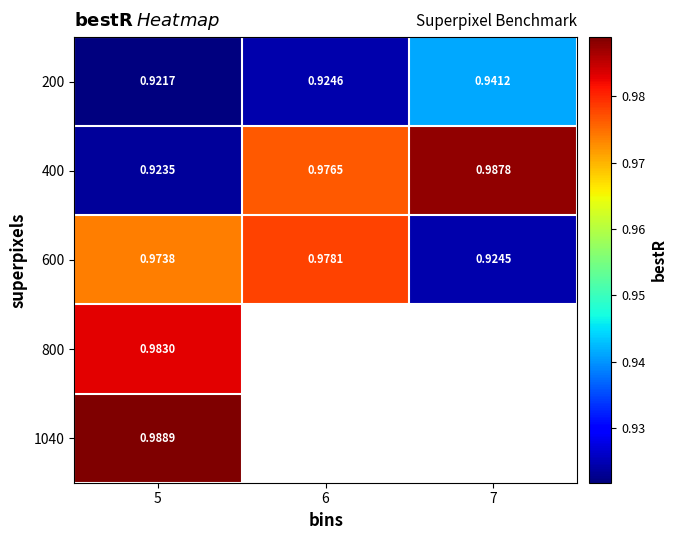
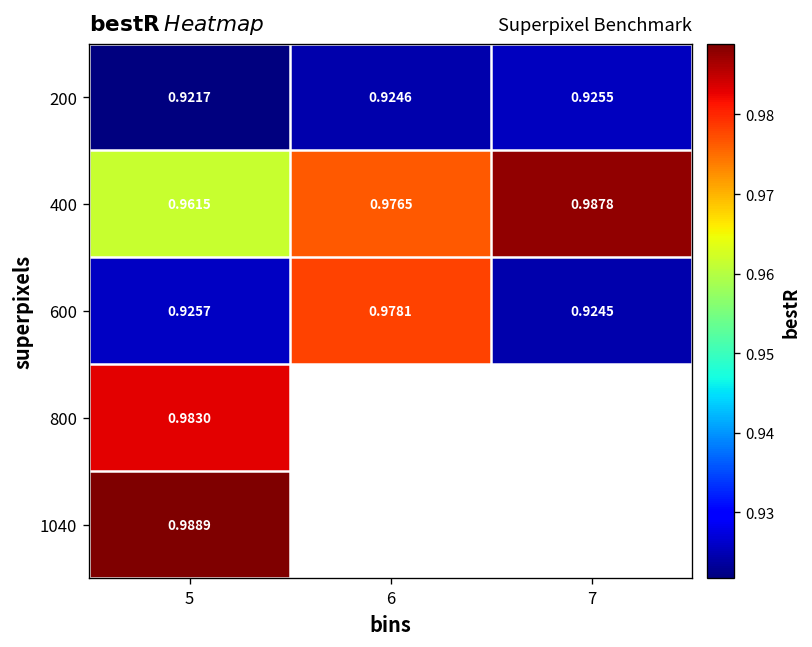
200, 7: 0.9412 -> 0.9255
400, 5: 0.9235 -> 0.9615
600, 5: 0.9738 -> 0.9257
